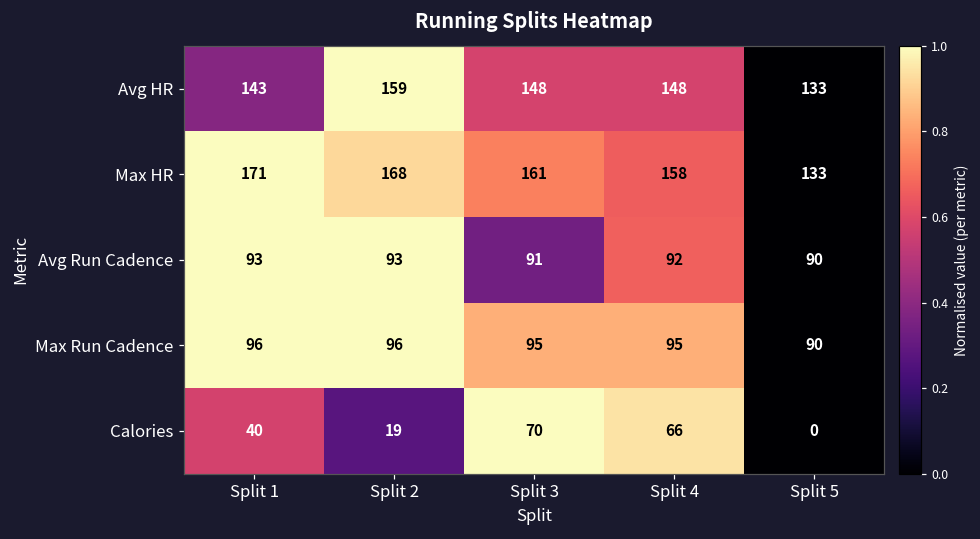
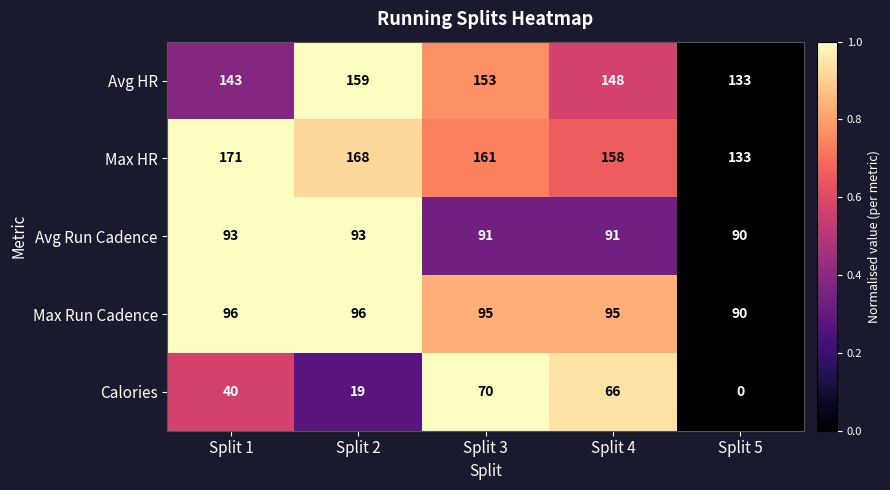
Avg HR, Split 3: 148 -> 153
Avg Run Cadence, Split 4: 92 -> 91
